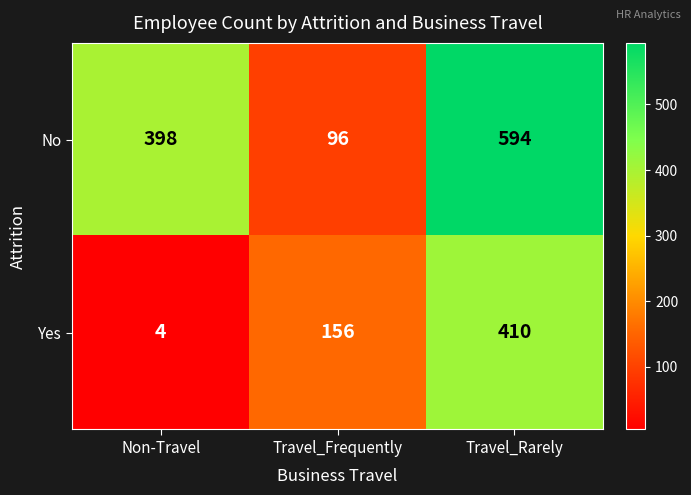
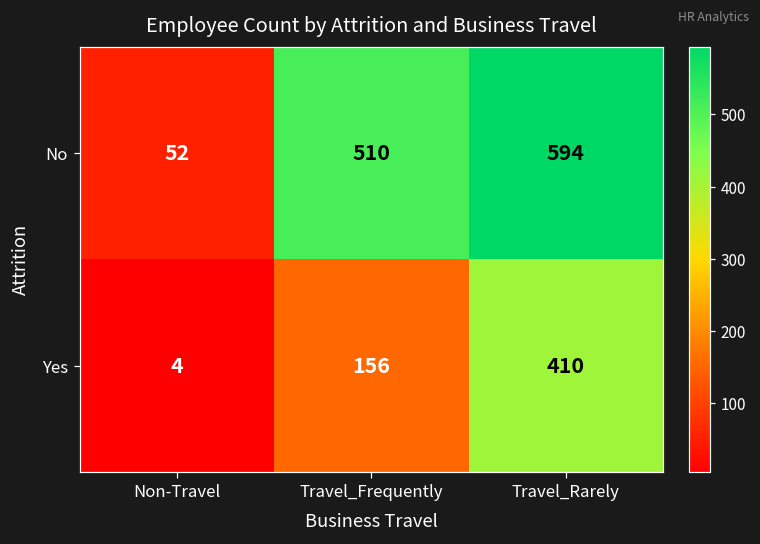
No, Non-Travel: 398 -> 52
No, Travel_Frequently: 96 -> 510
